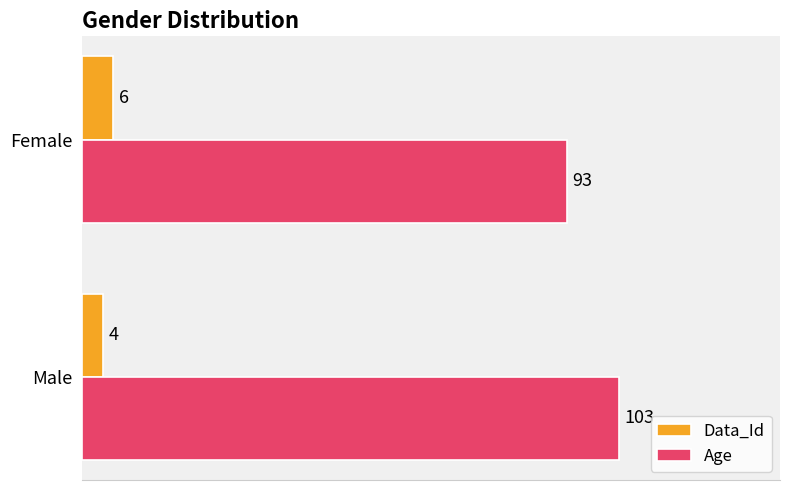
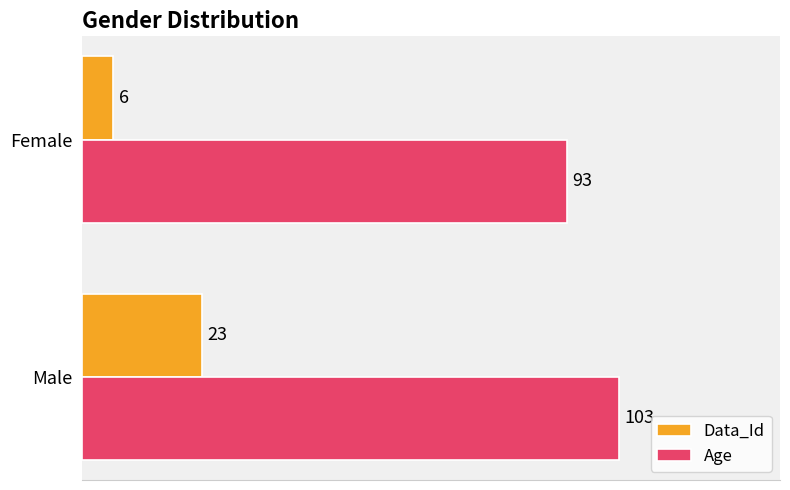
Data_Id, Male: 4 -> 23
